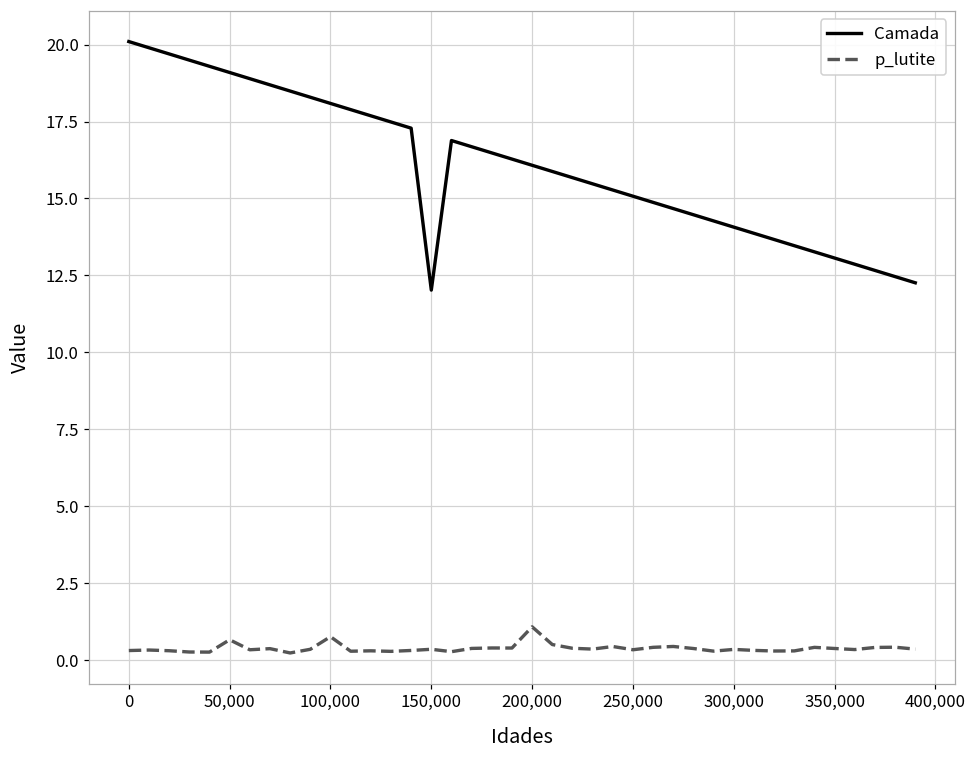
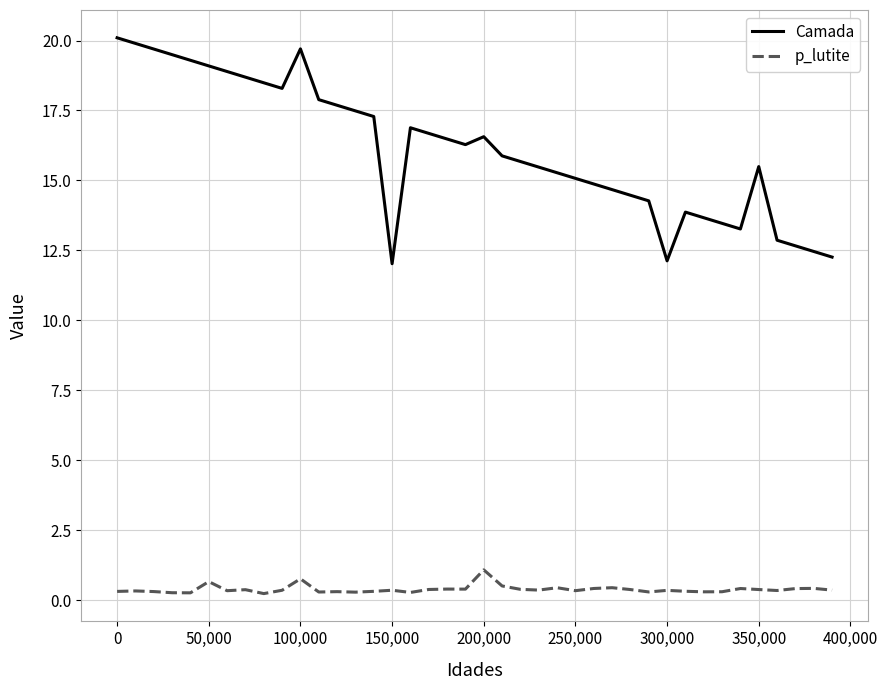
Camada, 100,000: 18.1 -> 19.7
Camada, 200,000: 16.1 -> 16.6
Camada, 300,000: 14.1 -> 12.1
Camada, 350,000: 13.1 -> 15.5
